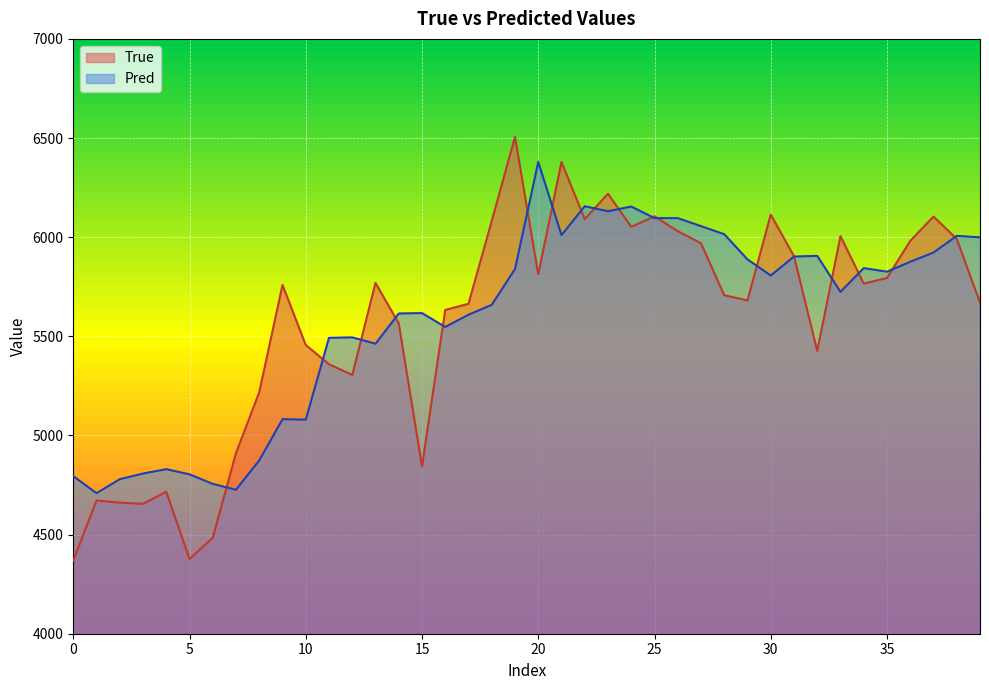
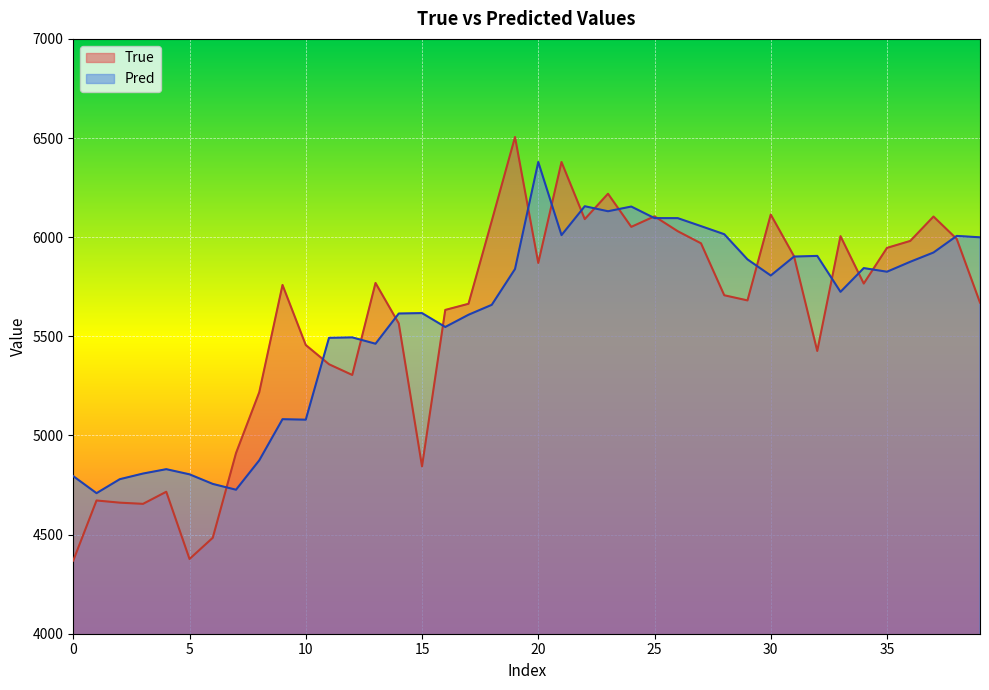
True, 20: 5810 -> 5870
True, 35: 5790 -> 5950
